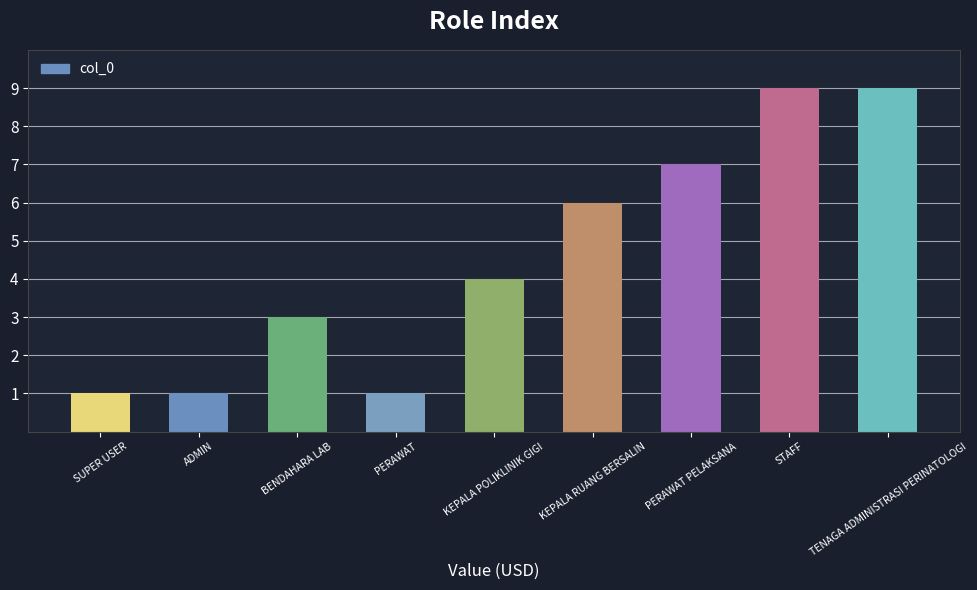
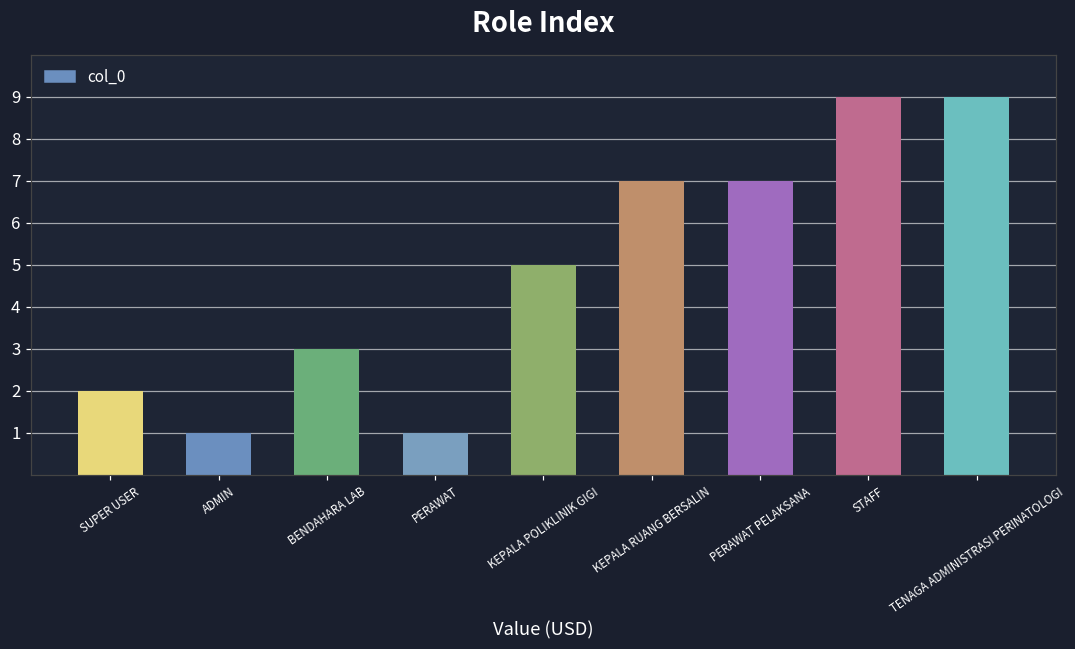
SUPER USER: 1 -> 2
KEPALA POLIKLINIK GIGI: 4 -> 5
KEPALA RUANG BERSALIN: 6 -> 7
